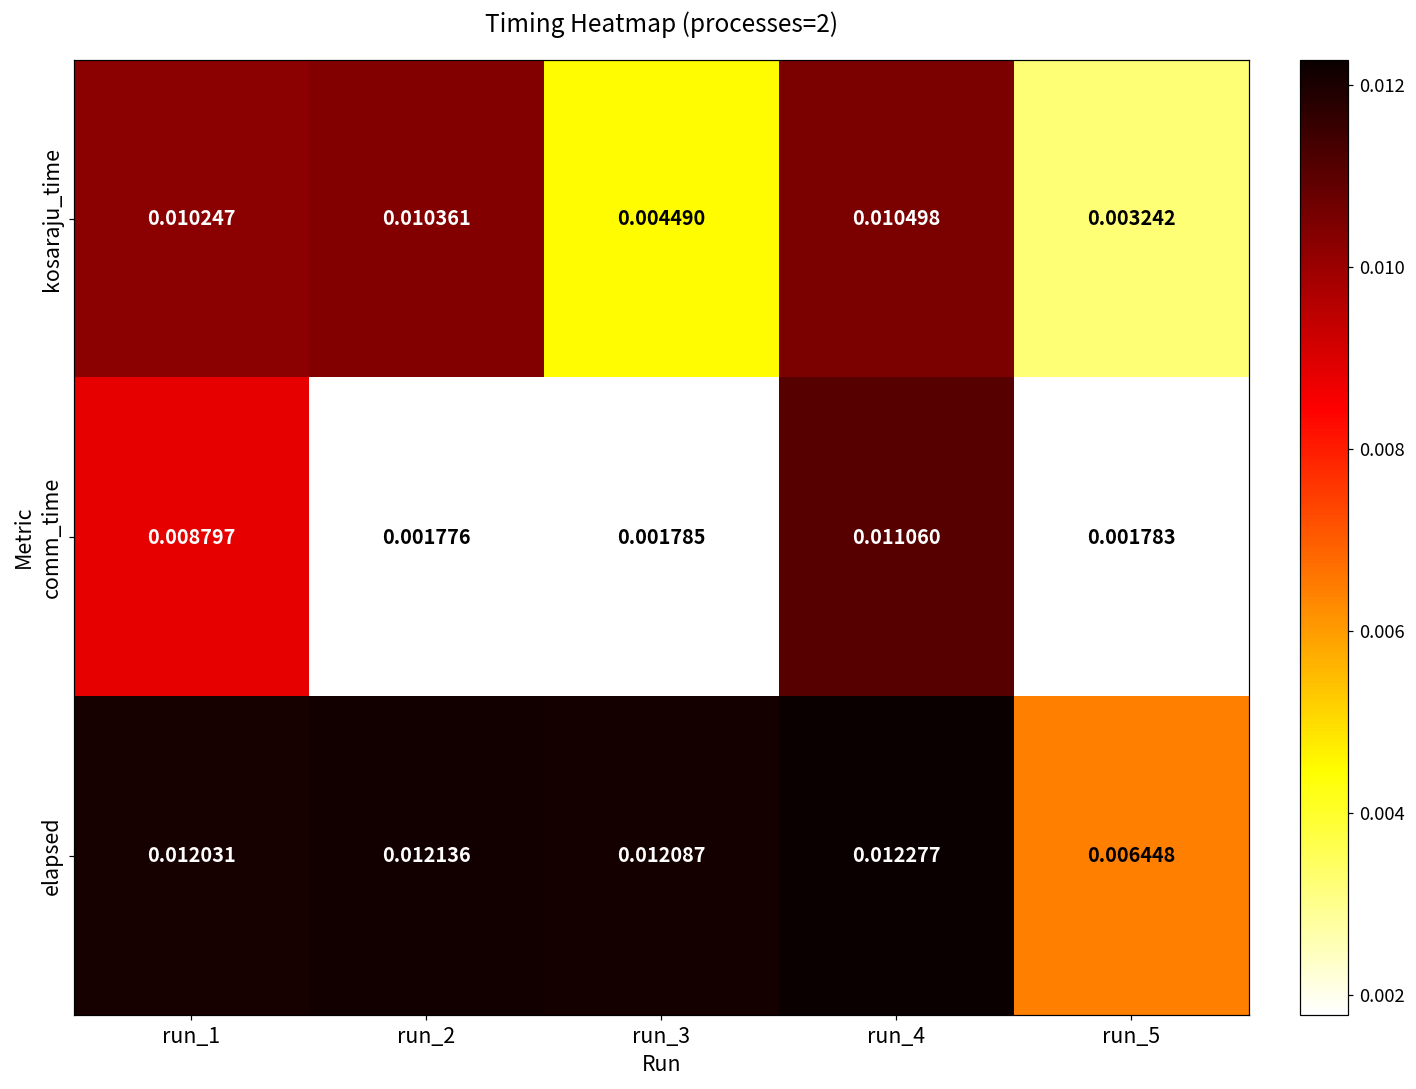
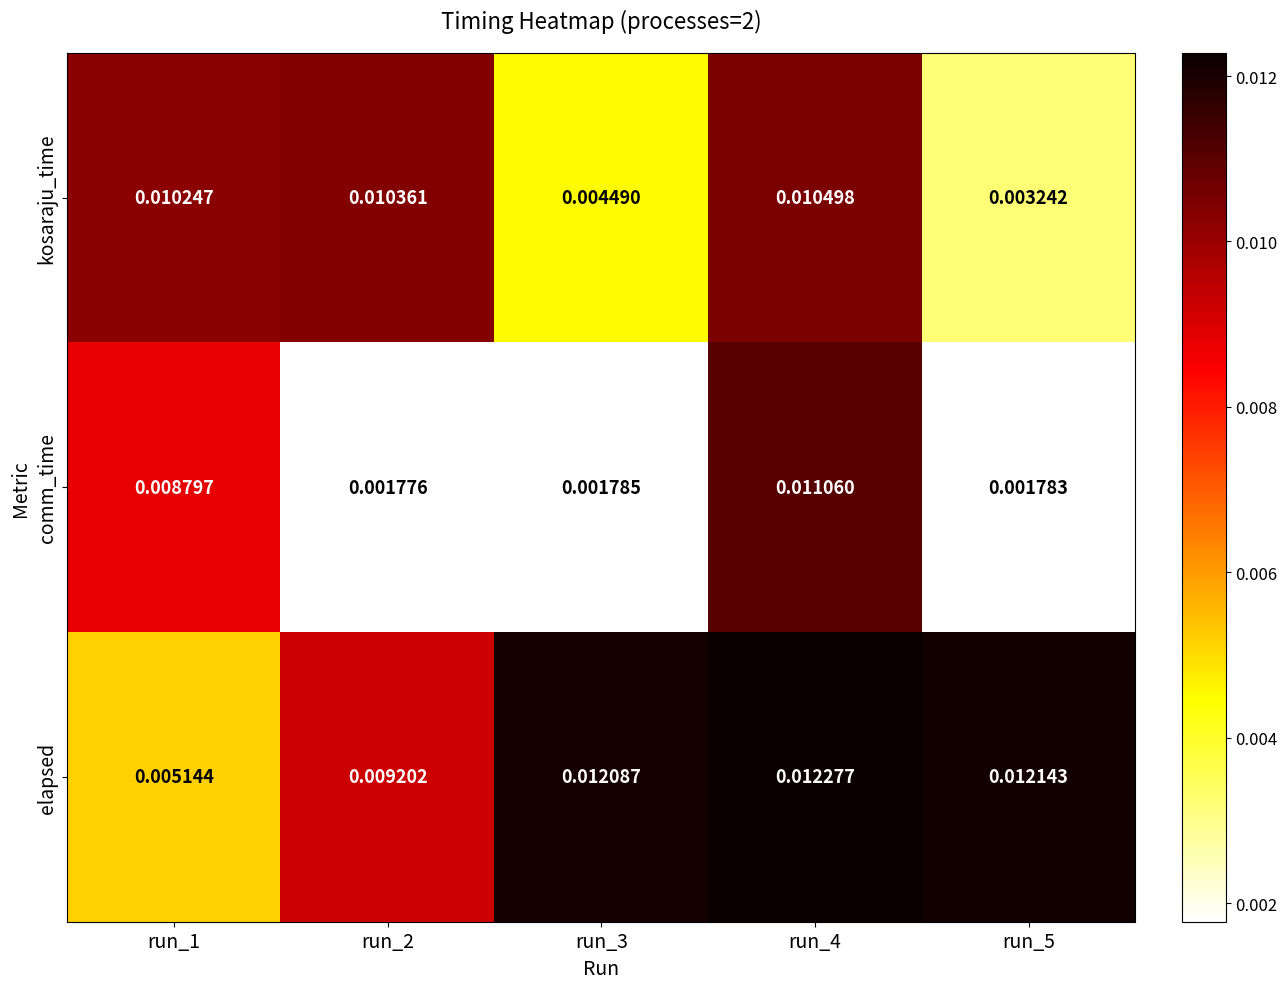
elapsed, run_1: 0.012031 -> 0.005144
elapsed, run_2: 0.012136 -> 0.009202
elapsed, run_5: 0.006448 -> 0.012143
